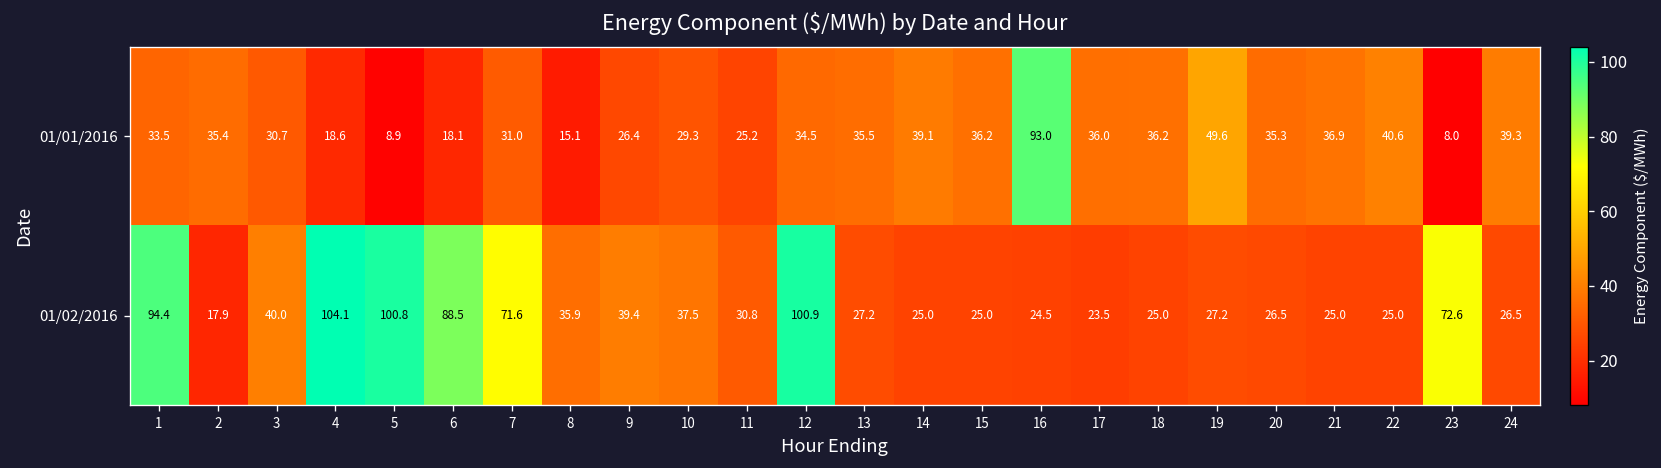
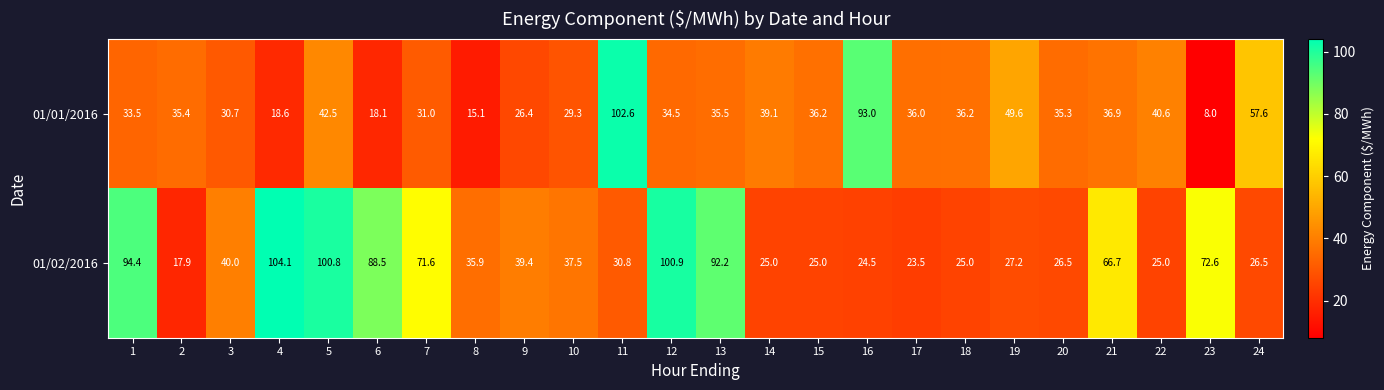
01/01/2016, 5: 8.9 -> 42.5
01/01/2016, 11: 25.2 -> 102.6
01/01/2016, 24: 39.3 -> 57.6
01/02/2016, 13: 27.2 -> 92.2
01/02/2016, 21: 25.0 -> 66.7
